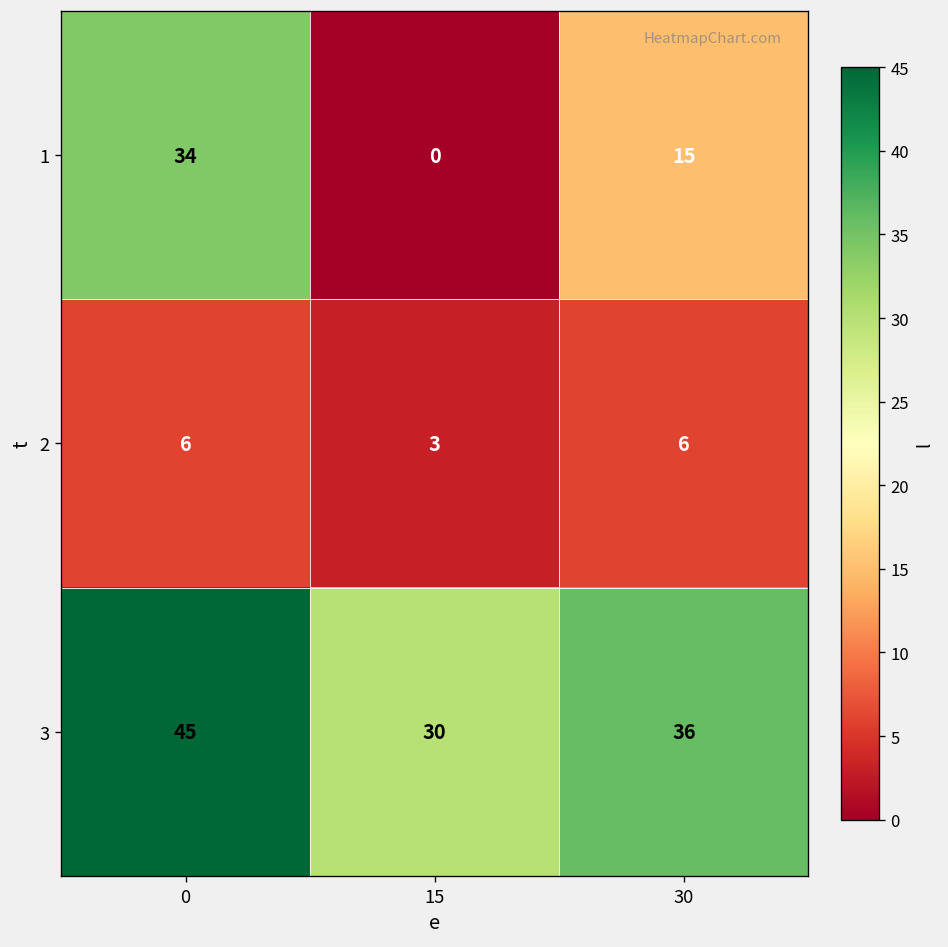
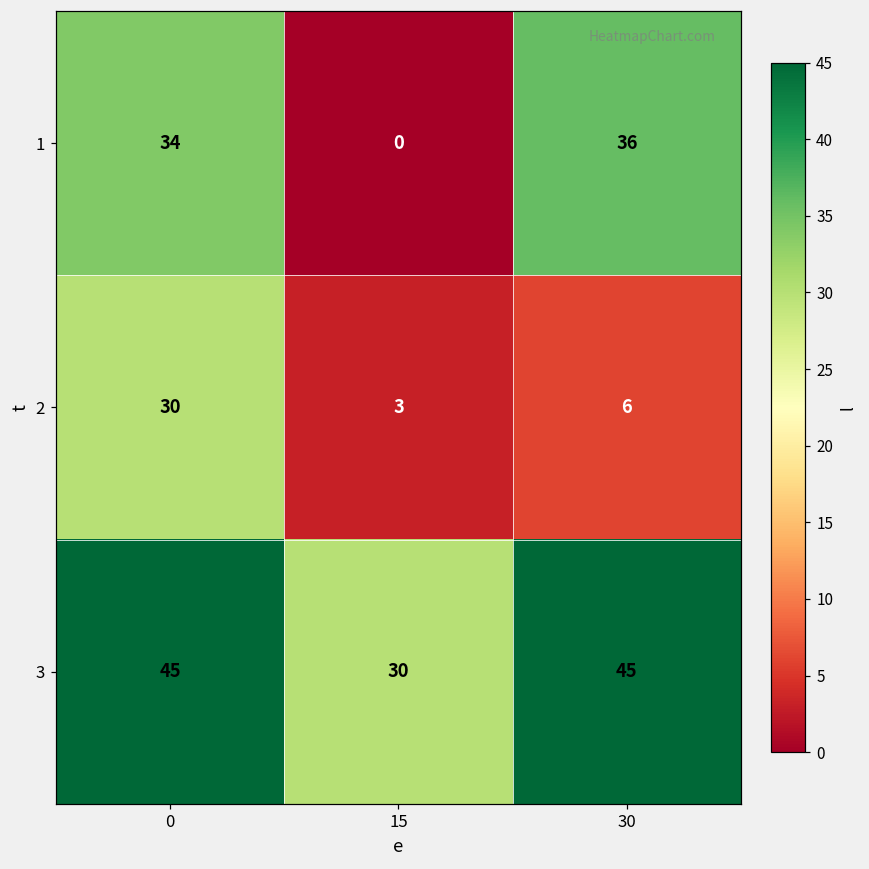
1, 30: 15 -> 36
2, 0: 6 -> 30
3, 30: 36 -> 45
